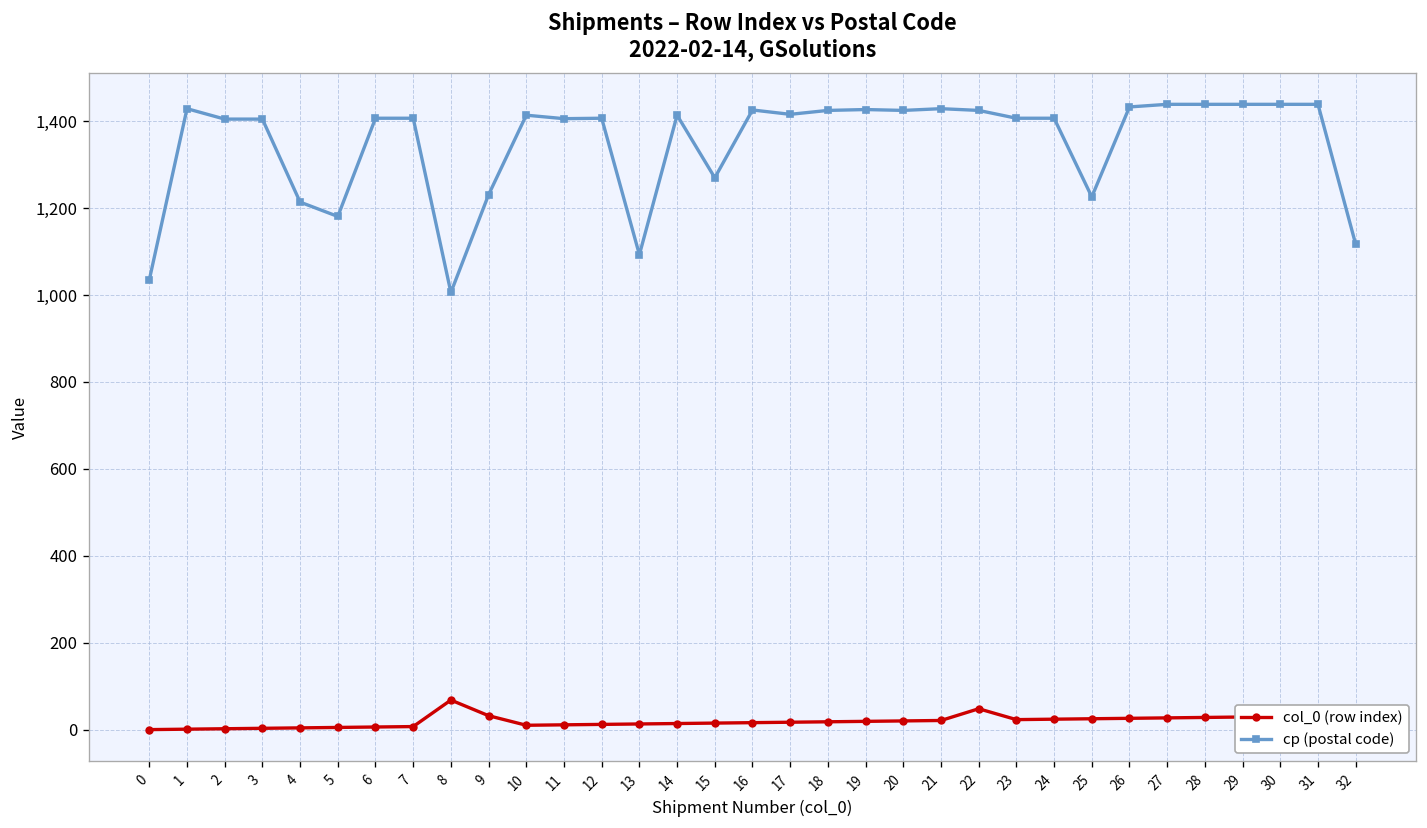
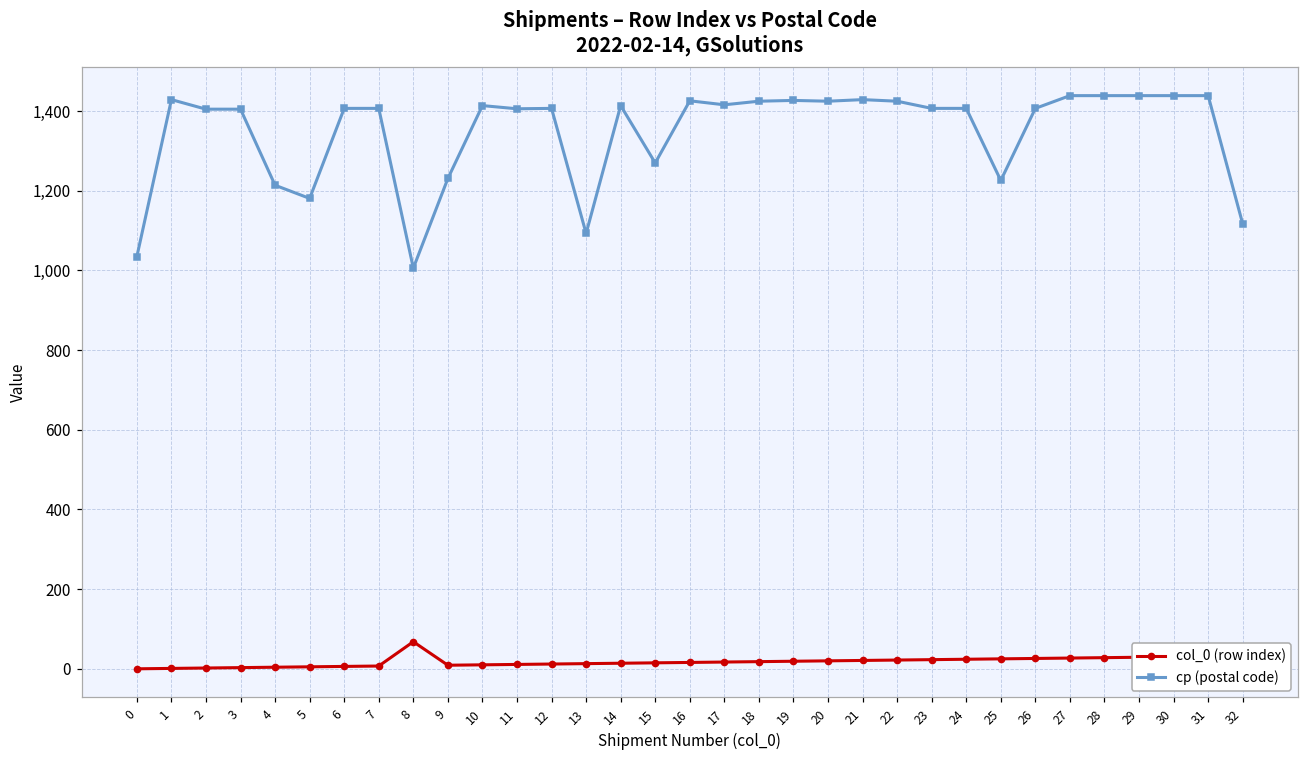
col_0 (row index), 9: 30 -> 10
col_0 (row index), 22: 50 -> 20
cp (postal code), 26: 1,430 -> 1,410
